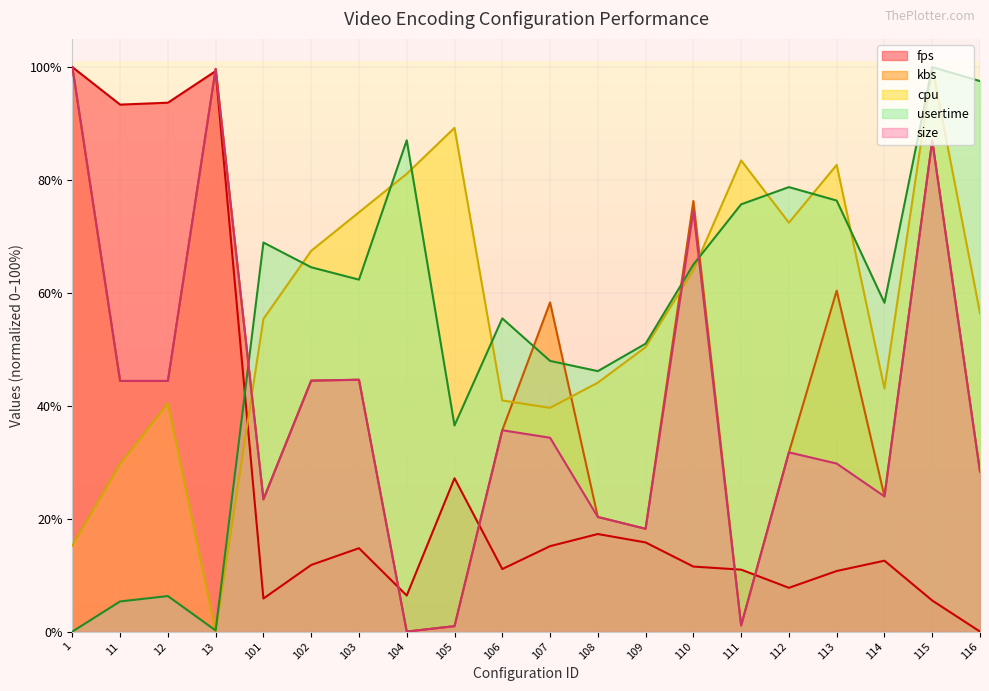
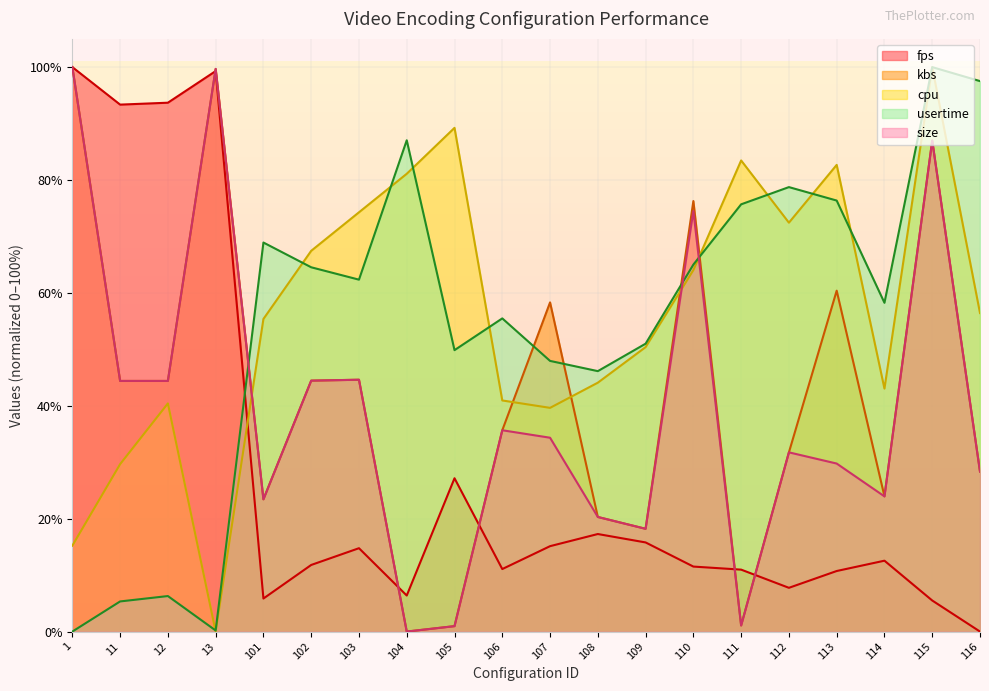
usertime, 105: 37% -> 50%
